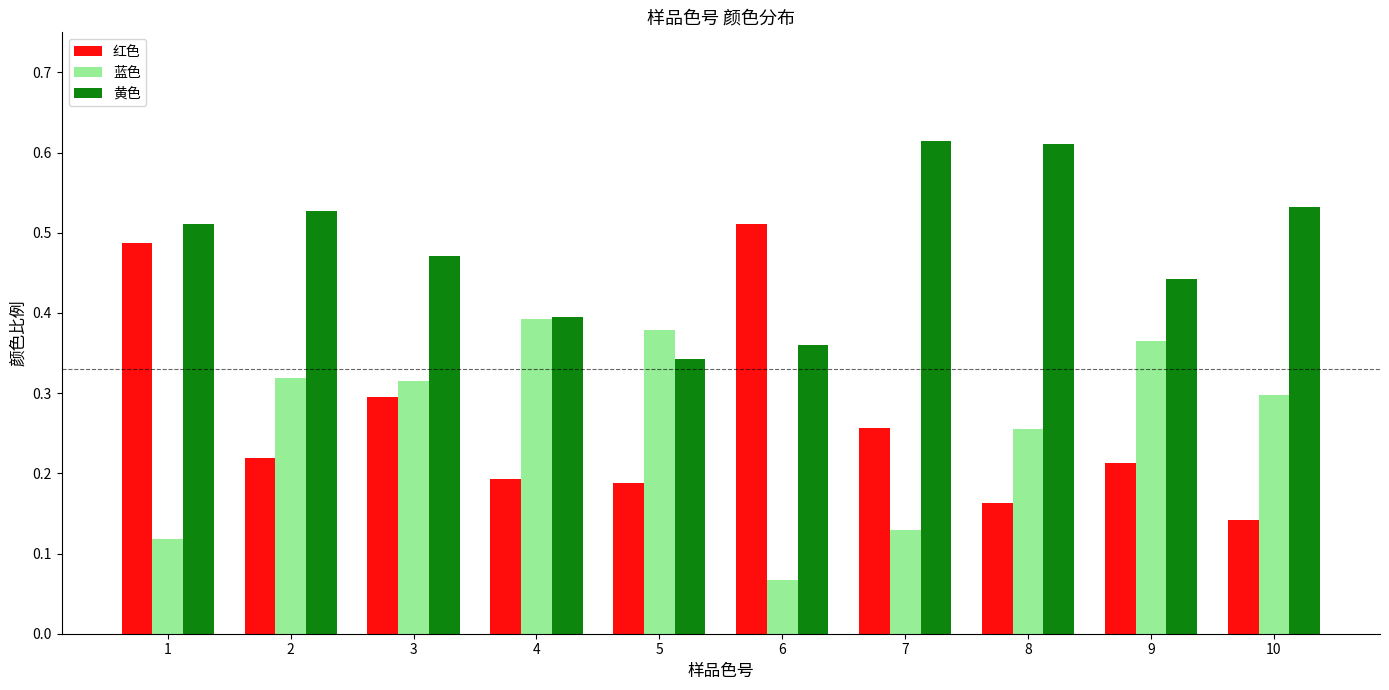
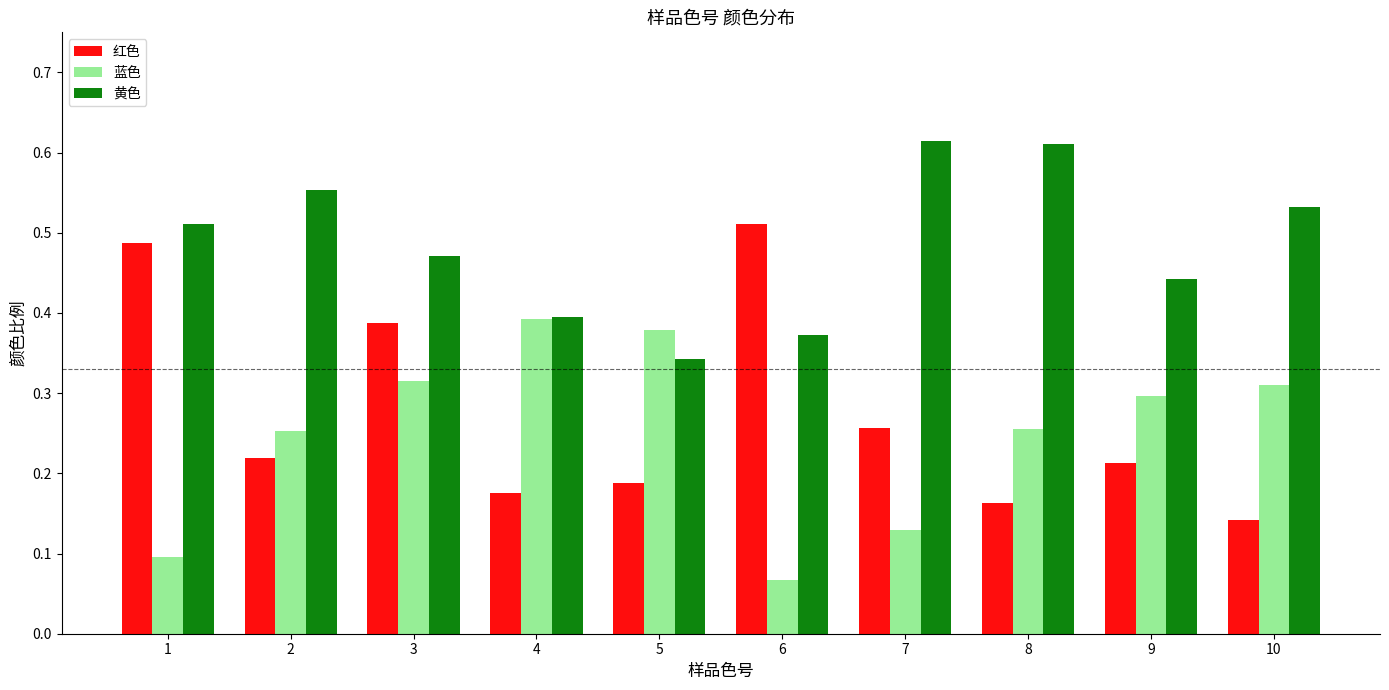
蓝色, 1: 0.12 -> 0.10
蓝色, 2: 0.32 -> 0.25
黄色, 2: 0.53 -> 0.55
红色, 3: 0.30 -> 0.39
红色, 4: 0.19 -> 0.18
黄色, 6: 0.36 -> 0.37
蓝色, 9: 0.36 -> 0.30
蓝色, 10: 0.30 -> 0.31
